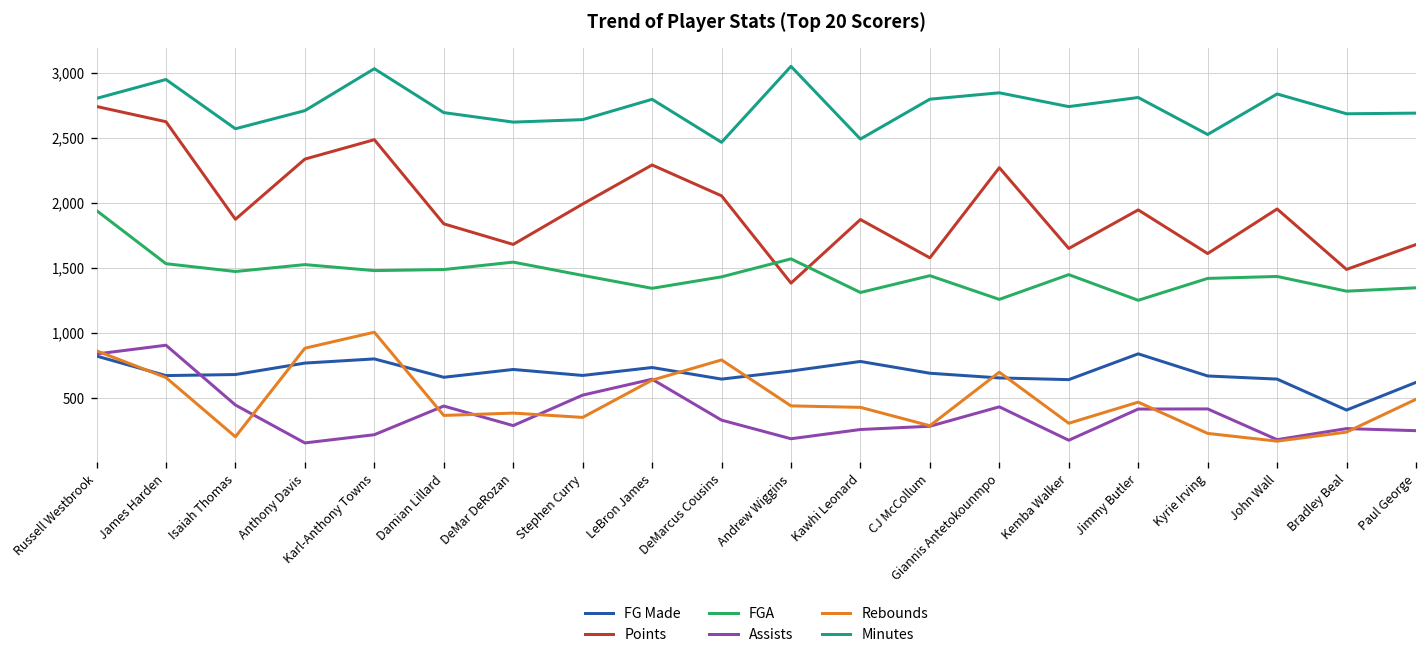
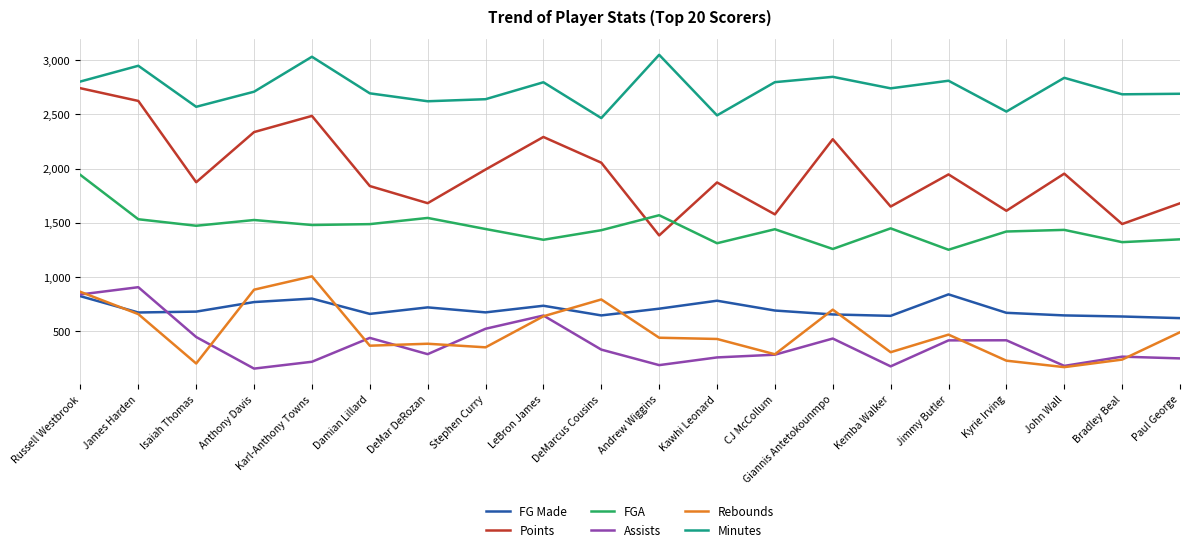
FG Made, Bradley Beal: 410 -> 640
